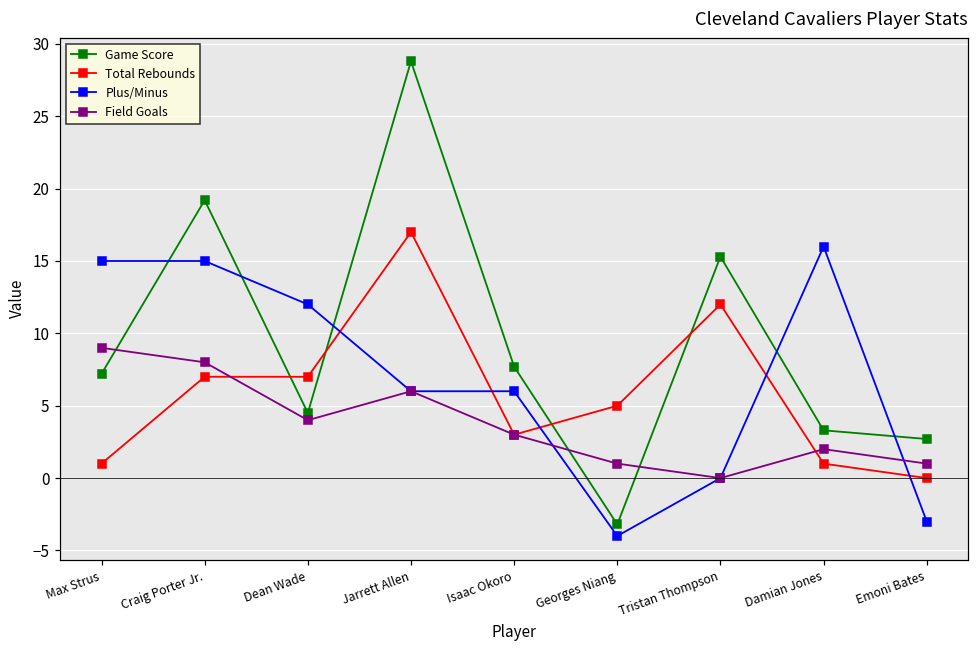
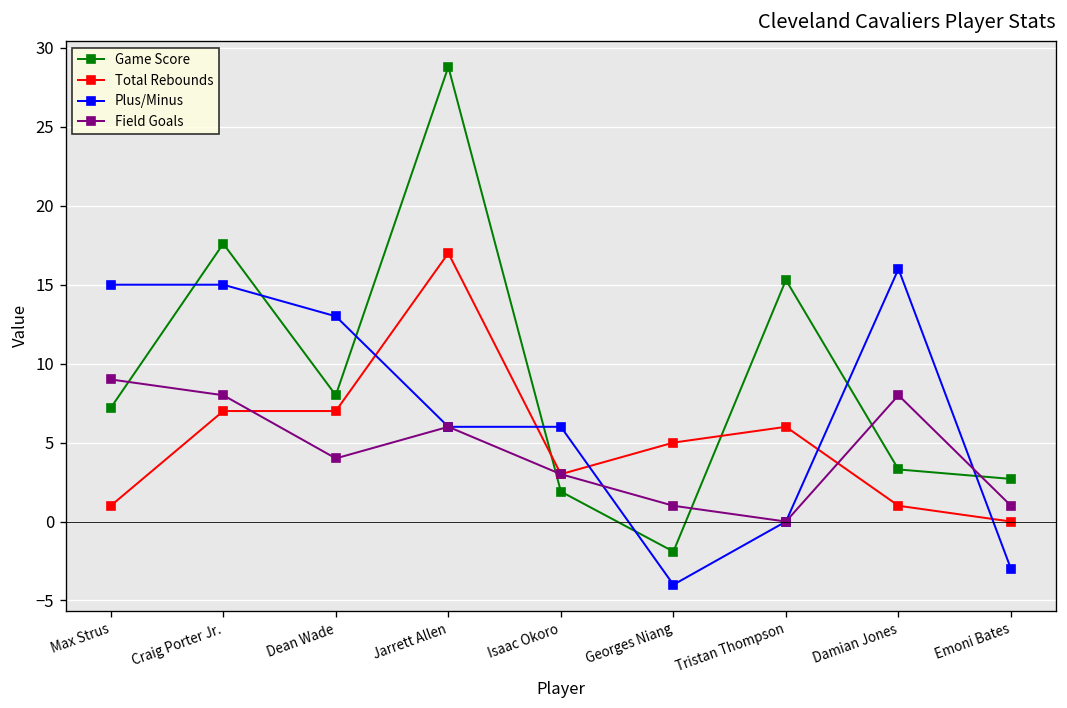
Game Score, Craig Porter Jr.: 19.2 -> 17.6
Game Score, Dean Wade: 4.5 -> 8.0
Plus/Minus, Dean Wade: 12 -> 13
Game Score, Isaac Okoro: 7.7 -> 1.9
Game Score, Georges Niang: -3.2 -> -1.9
Total Rebounds, Tristan Thompson: 12 -> 6
Field Goals, Damian Jones: 2 -> 8
